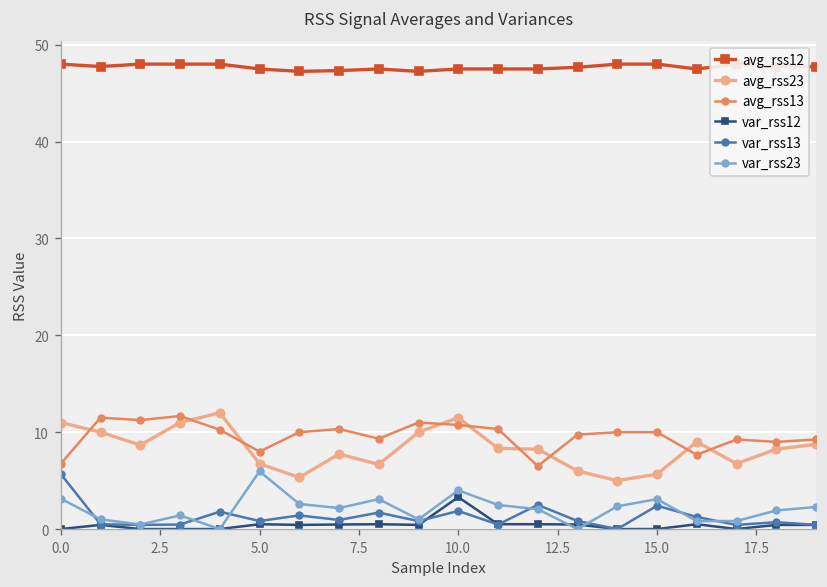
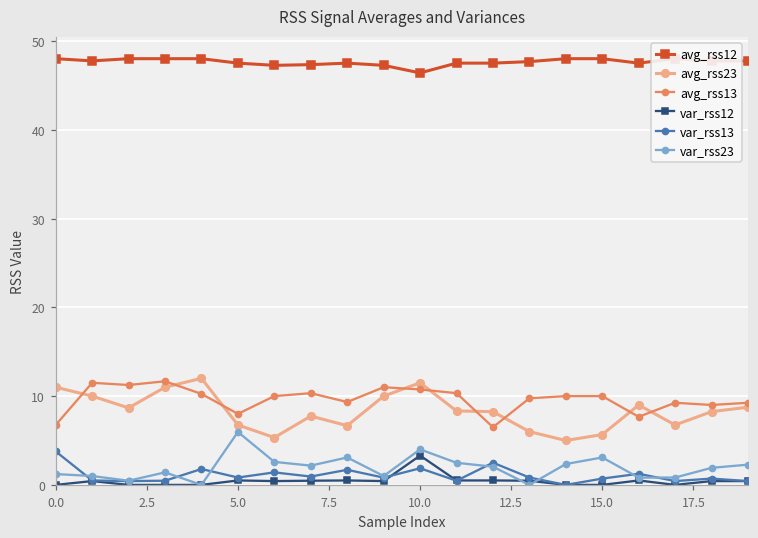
var_rss13, 0.0: 6 -> 4
var_rss23, 0.0: 3 -> 1
avg_rss12, 10.0: 48 -> 46
var_rss13, 15.0: 2 -> 1
